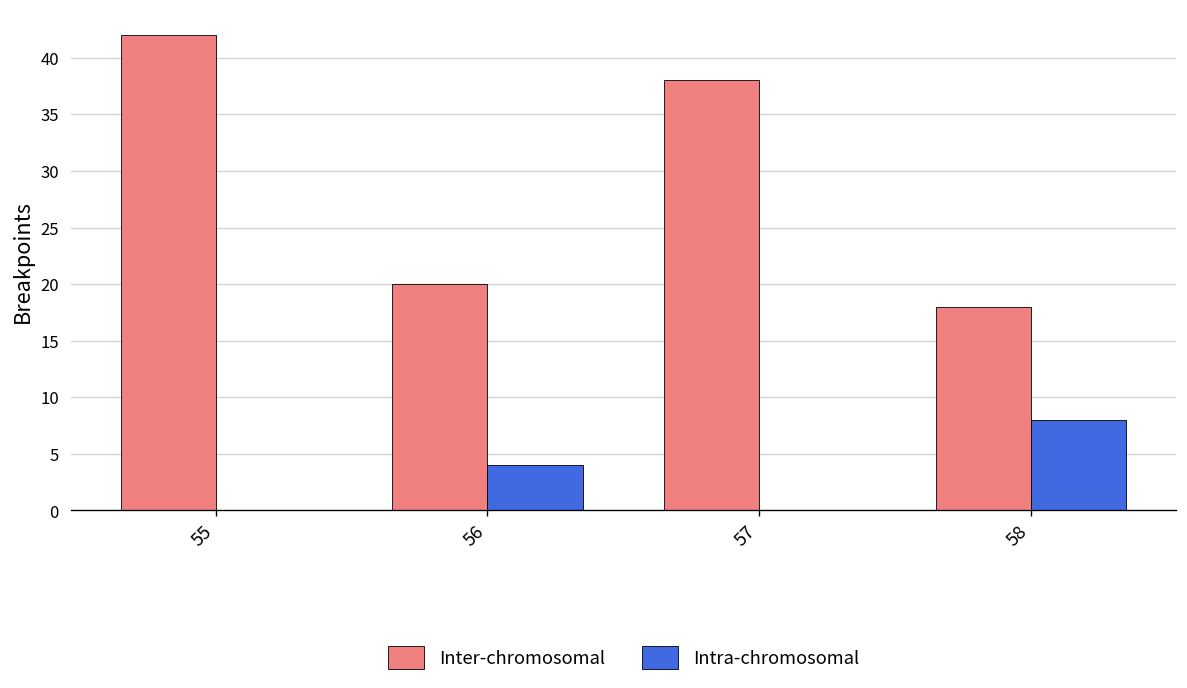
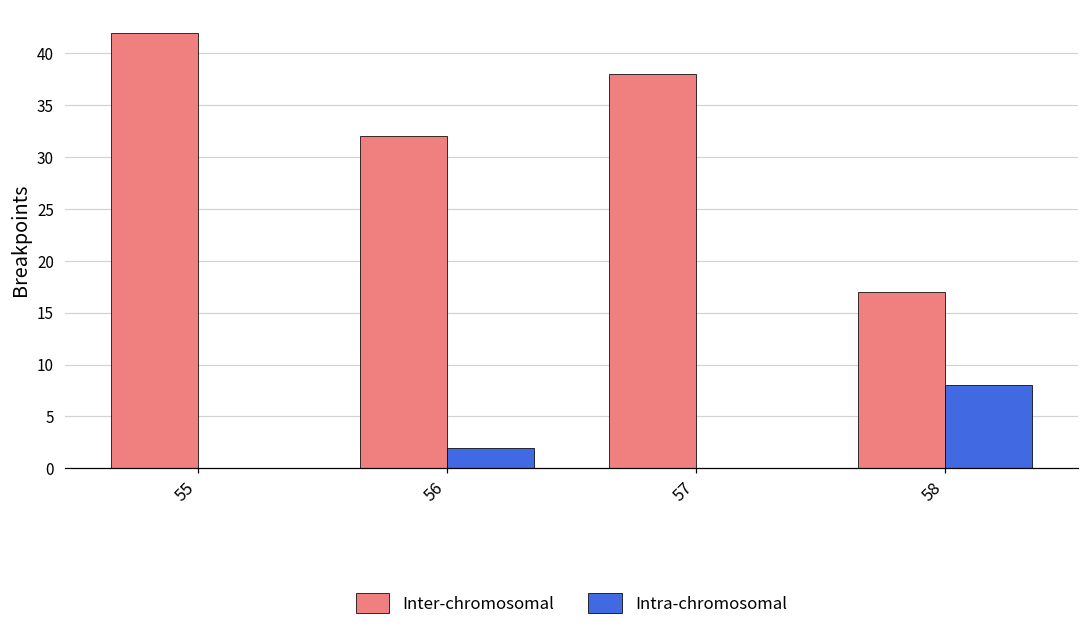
Inter-chromosomal, 56: 20 -> 32
Intra-chromosomal, 56: 4 -> 2
Inter-chromosomal, 58: 18 -> 17
